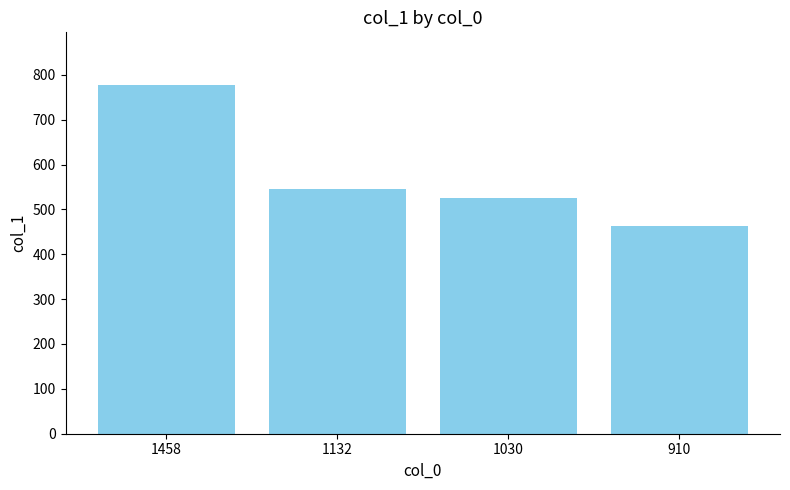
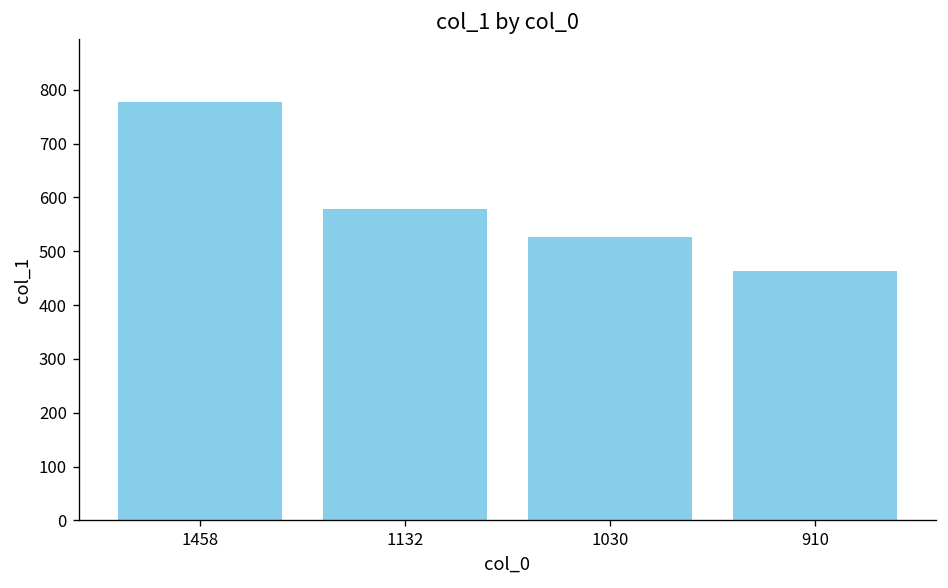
1132: 550 -> 580
